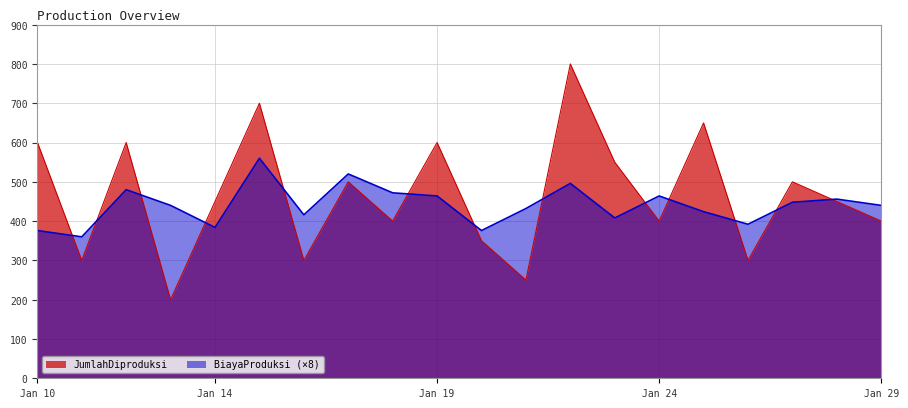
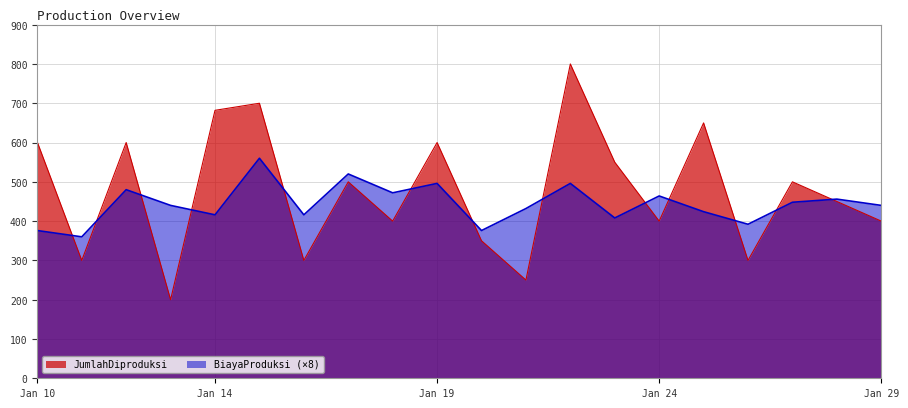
JumlahDiproduksi, Jan 14: 450 -> 680
BiayaProduksi (×8), Jan 14: 380 -> 420
BiayaProduksi (×8), Jan 19: 460 -> 500
